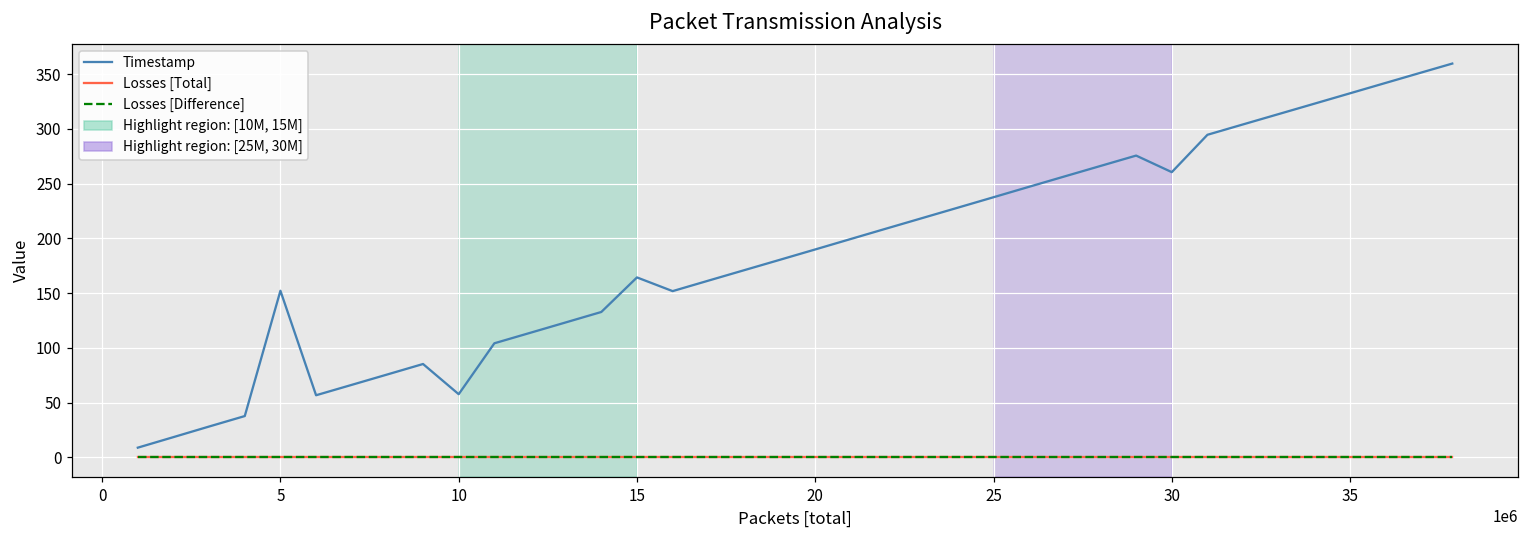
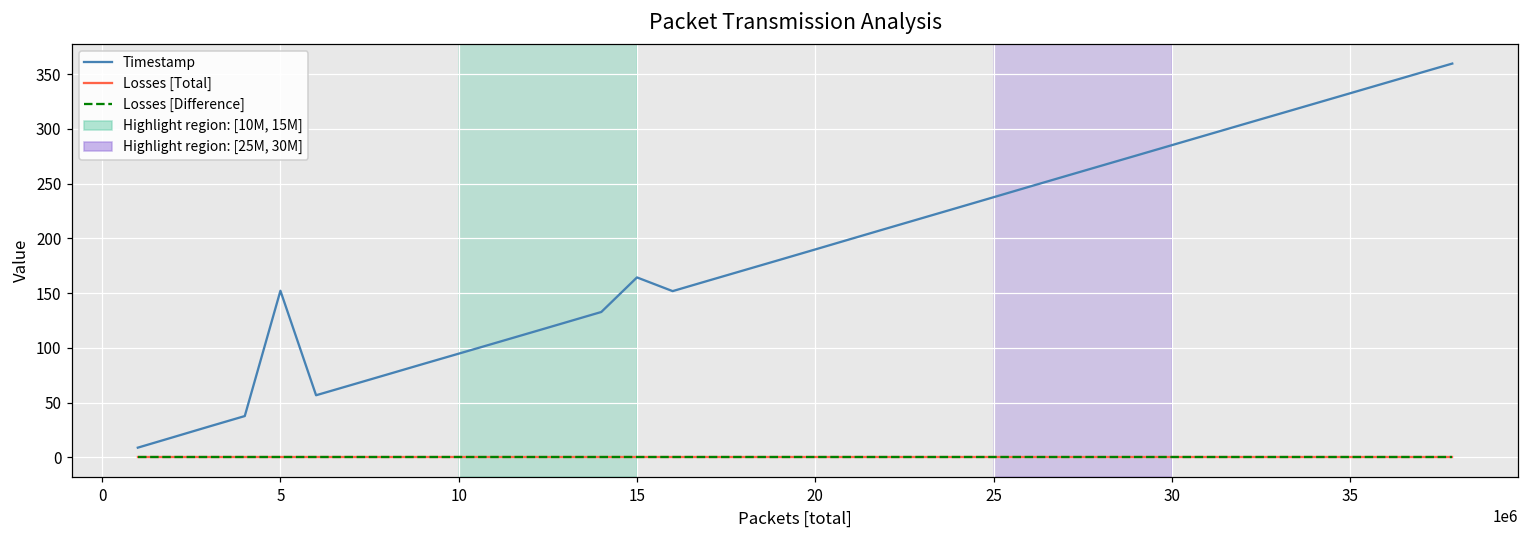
Timestamp, 10: 60 -> 90
Timestamp, 30: 260 -> 290
